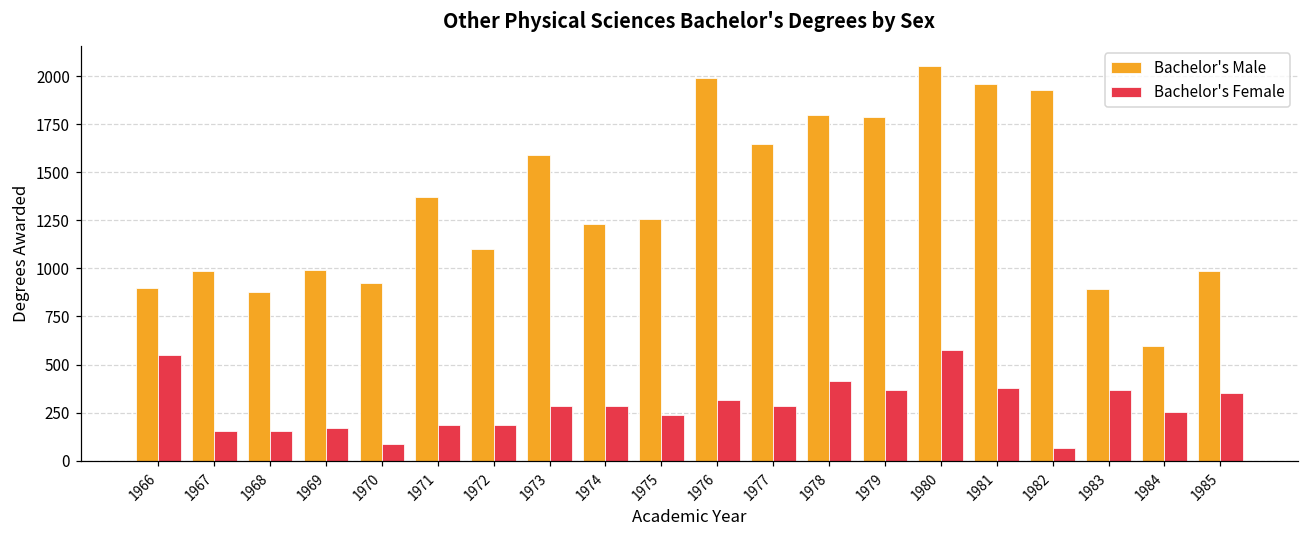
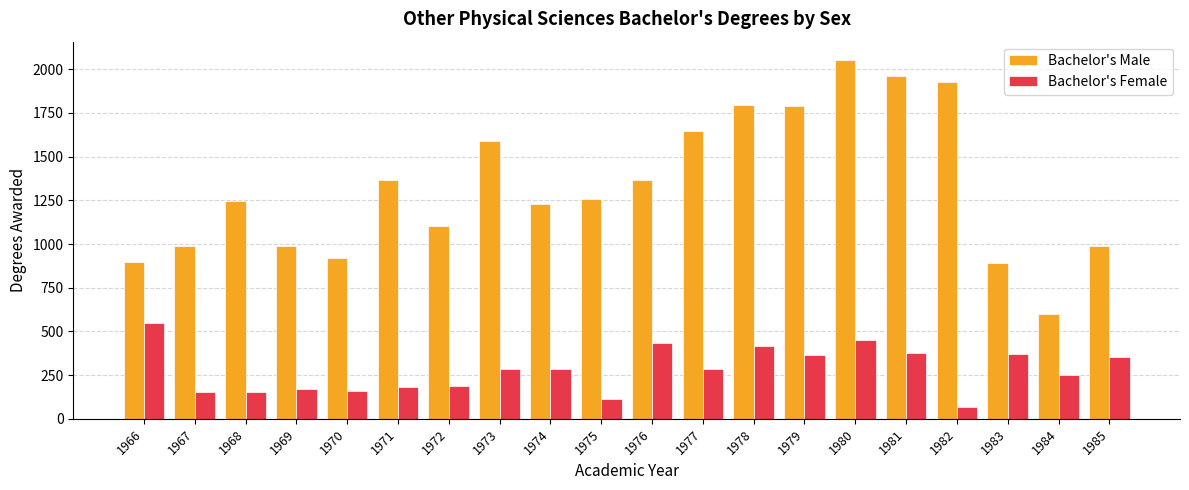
Bachelor's Male, 1968: 880 -> 1250
Bachelor's Female, 1970: 90 -> 160
Bachelor's Female, 1975: 240 -> 110
Bachelor's Male, 1976: 1990 -> 1370
Bachelor's Female, 1976: 320 -> 430
Bachelor's Female, 1980: 570 -> 450
